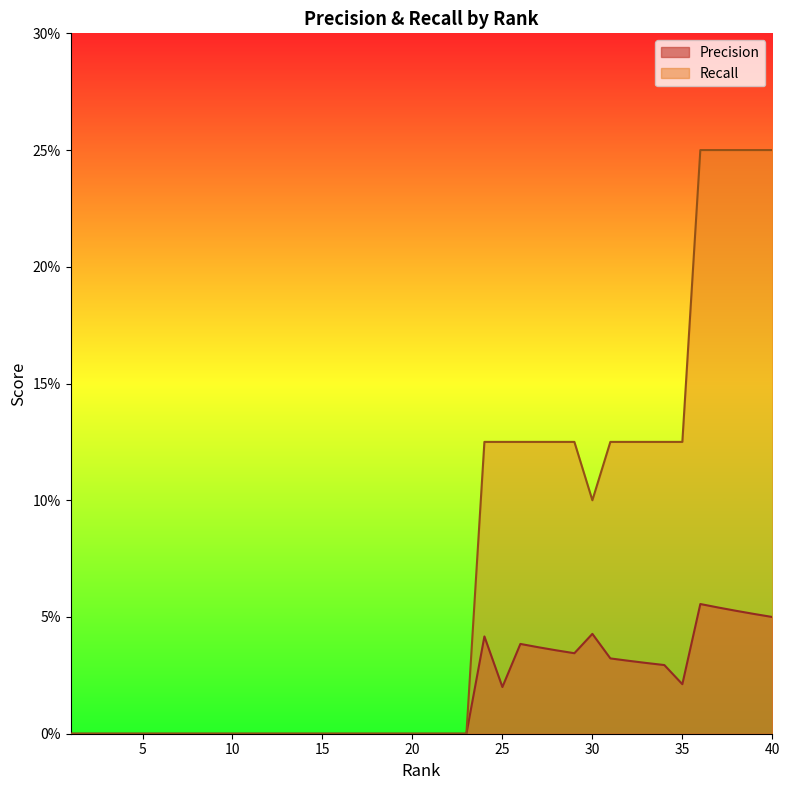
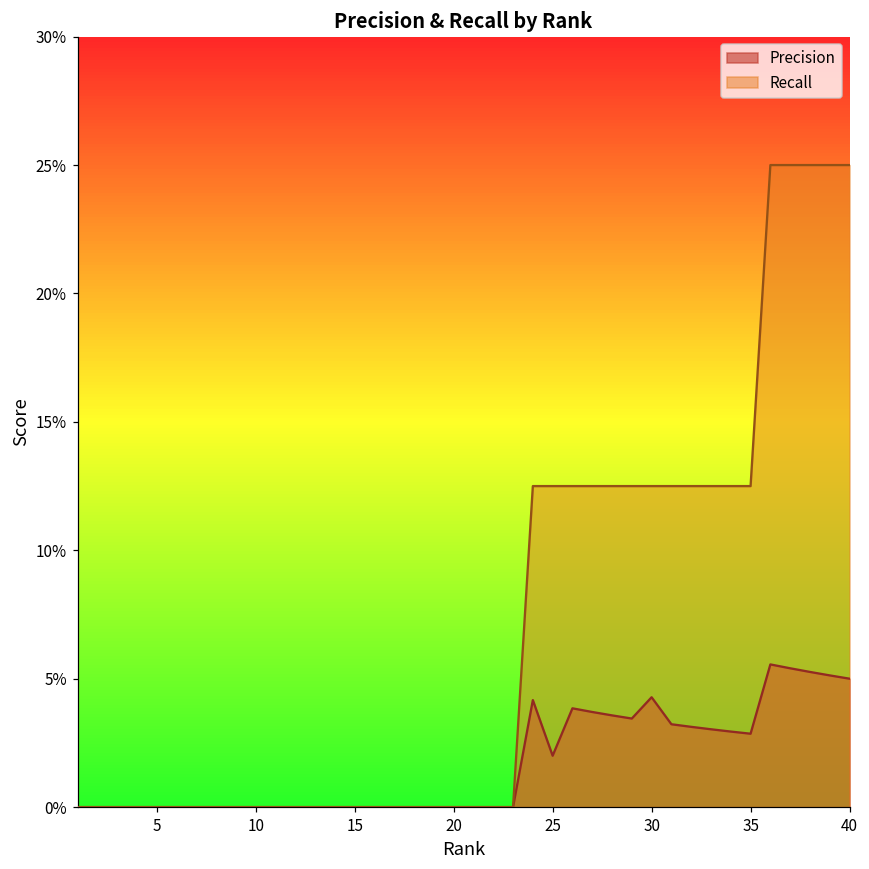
Recall, 30: 10.0% -> 12.5%
Precision, 35: 2.1% -> 2.9%
